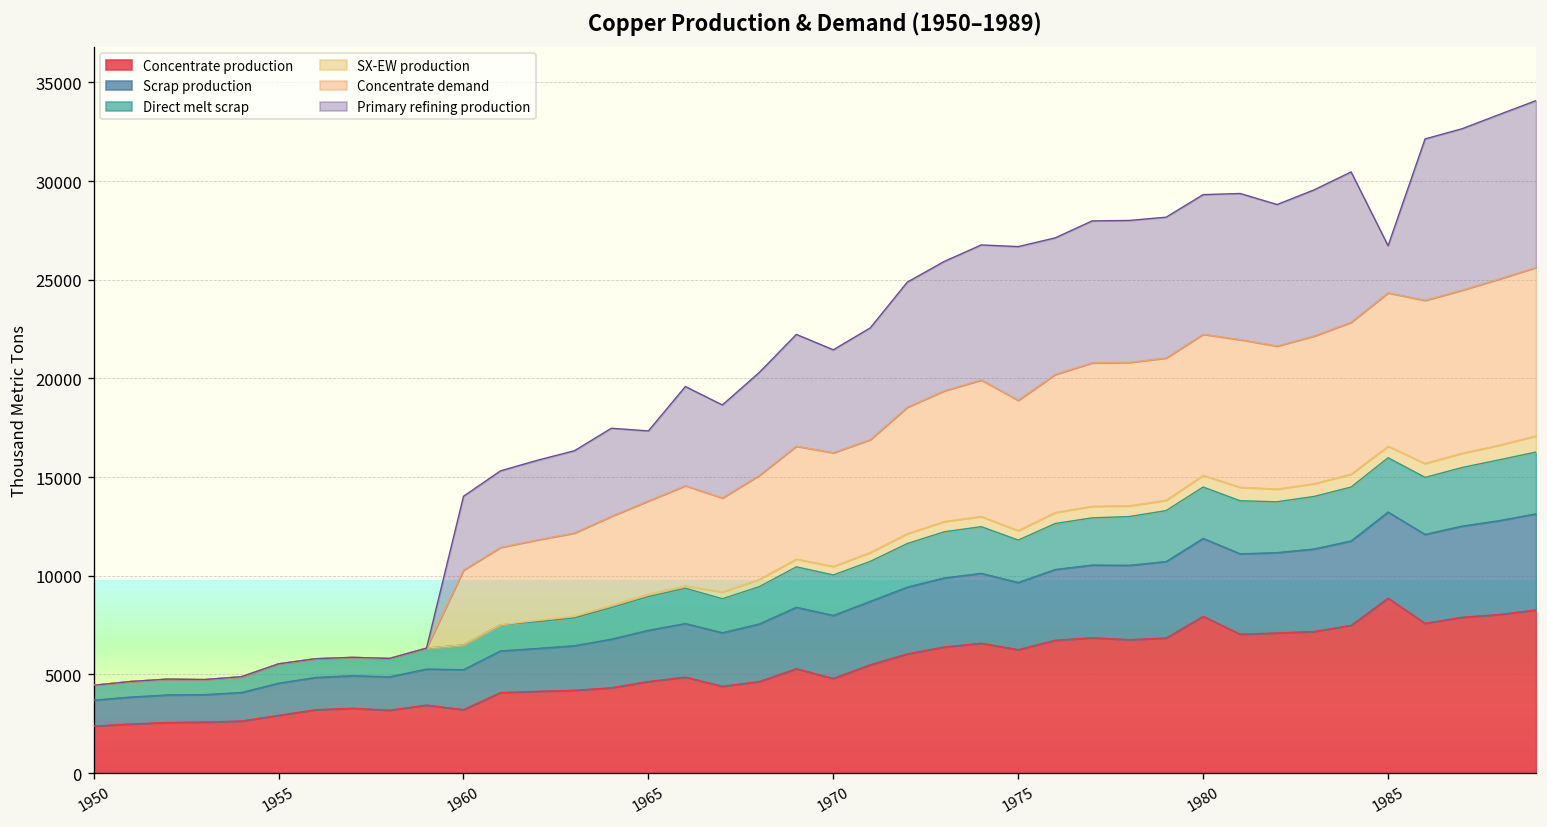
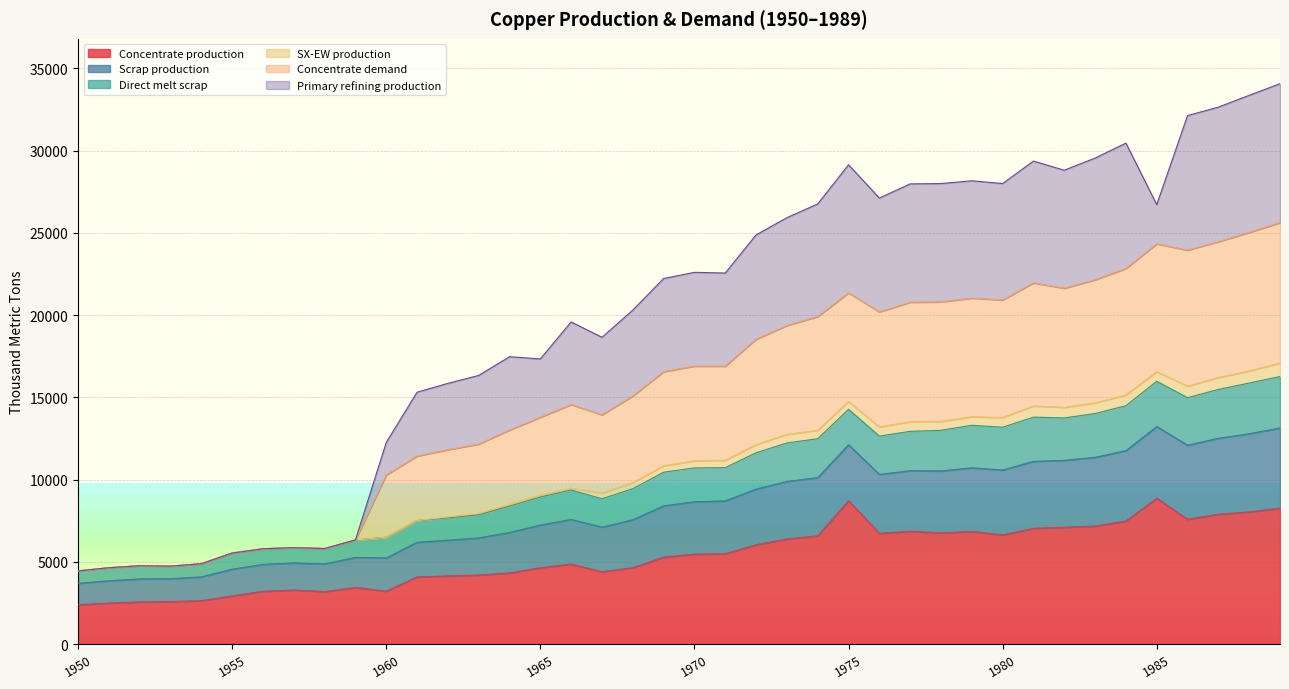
Primary refining production, 1960: 3700 -> 2000
Concentrate production, 1970: 4800 -> 5500
Primary refining production, 1970: 5200 -> 5700
Concentrate production, 1975: 6300 -> 8700
Concentrate production, 1980: 7900 -> 6600
